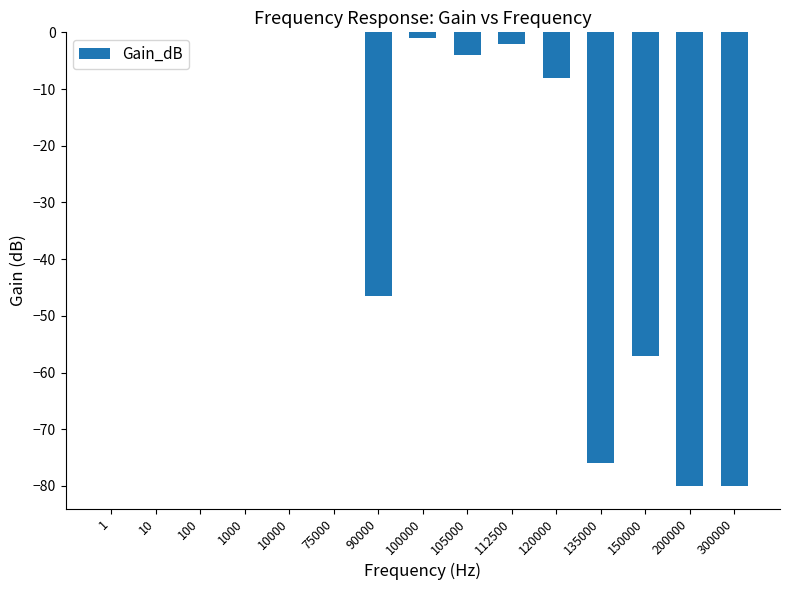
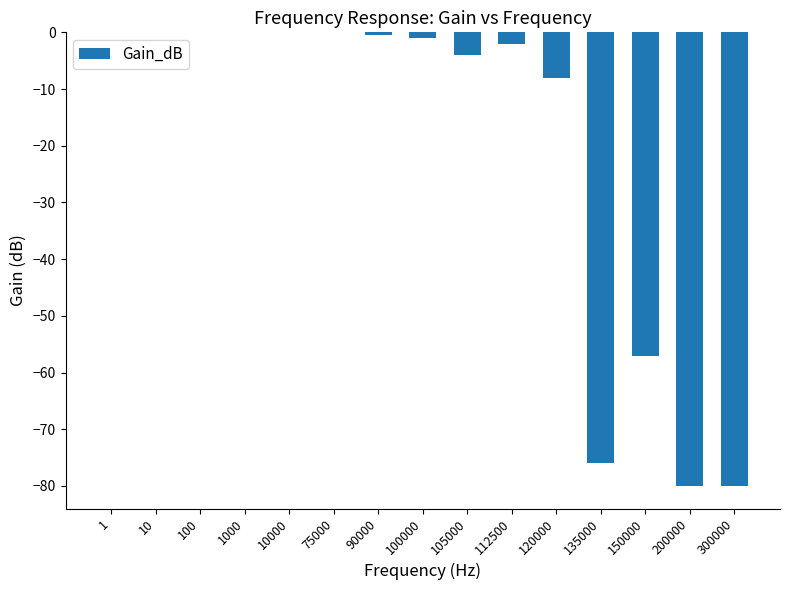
90000: -47 -> -1
